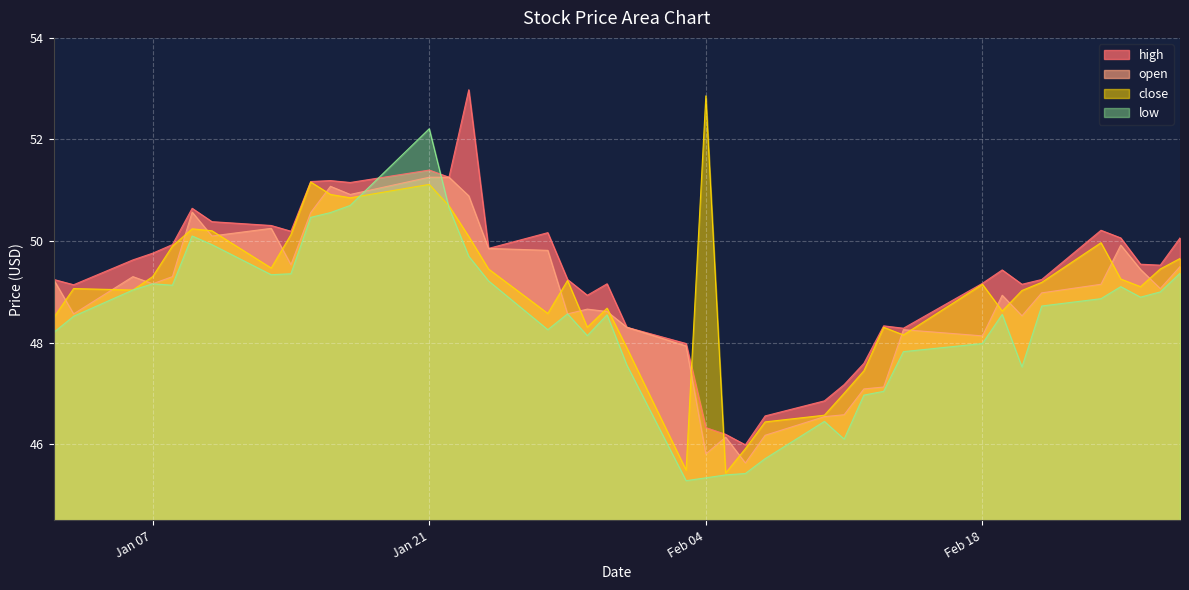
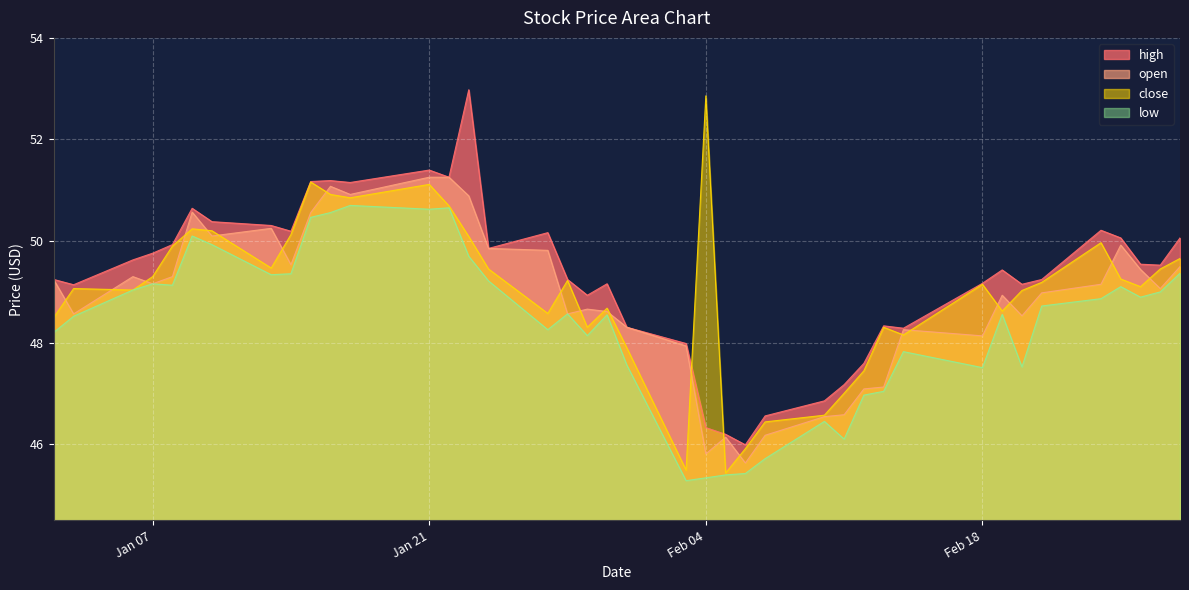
low, Jan 21: 52.2 -> 50.6
low, Feb 18: 48.0 -> 47.5
